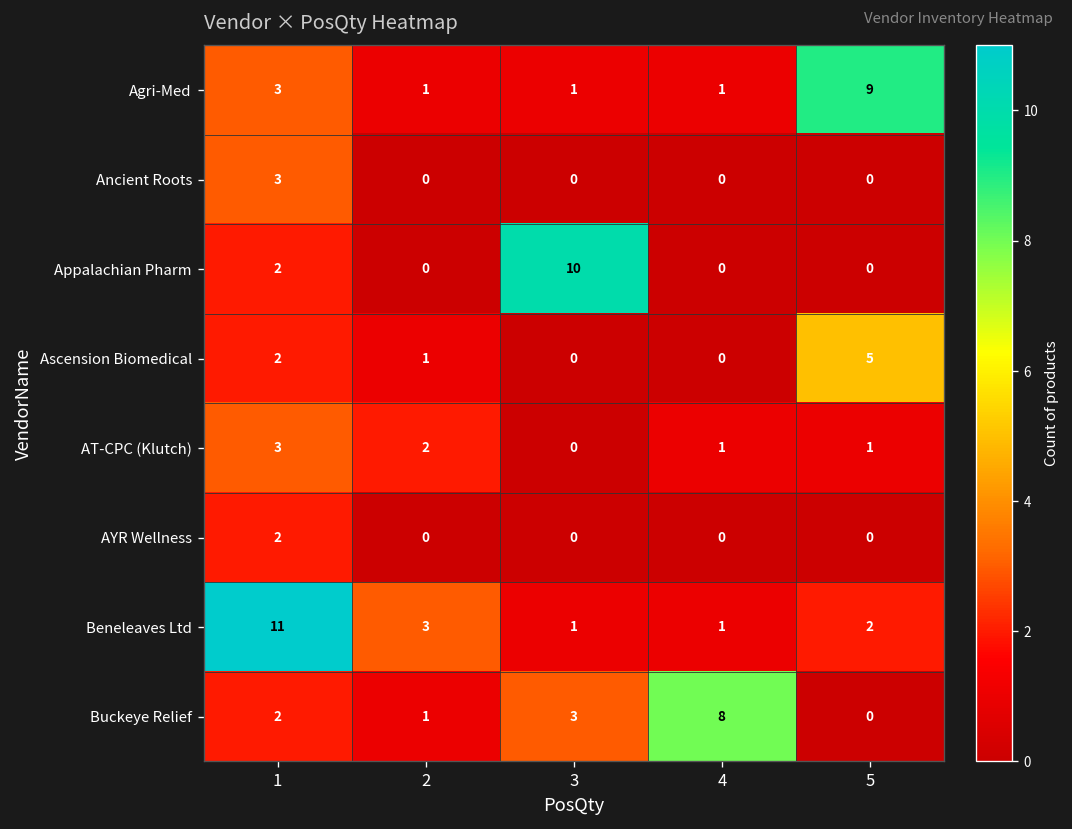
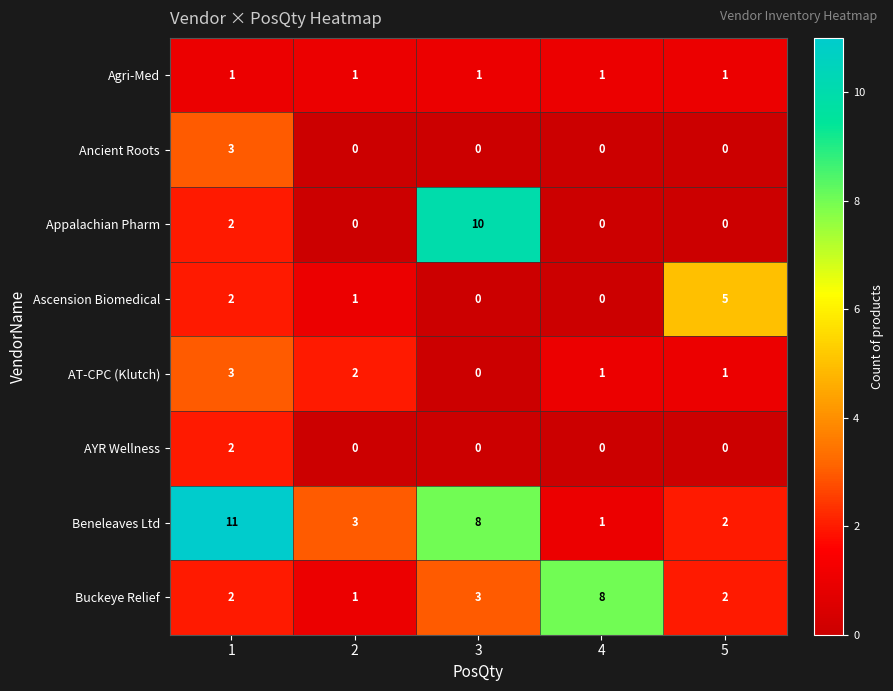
Agri-Med, 1: 3 -> 1
Agri-Med, 5: 9 -> 1
Beneleaves Ltd, 3: 1 -> 8
Buckeye Relief, 5: 0 -> 2
